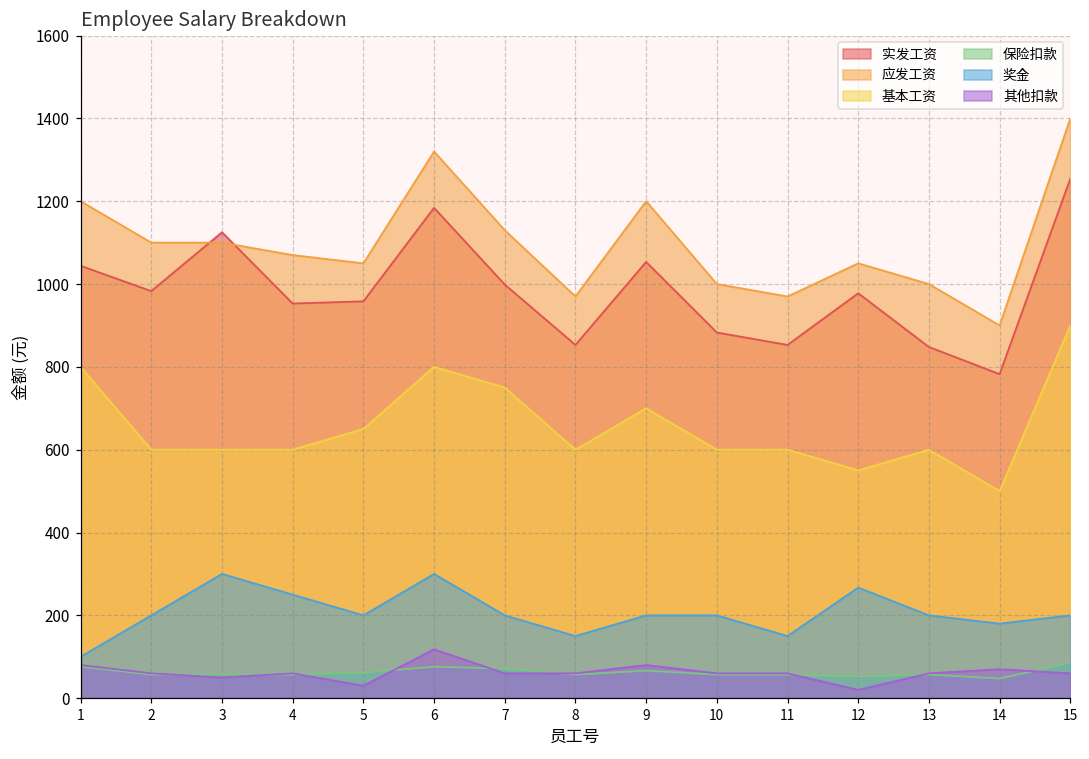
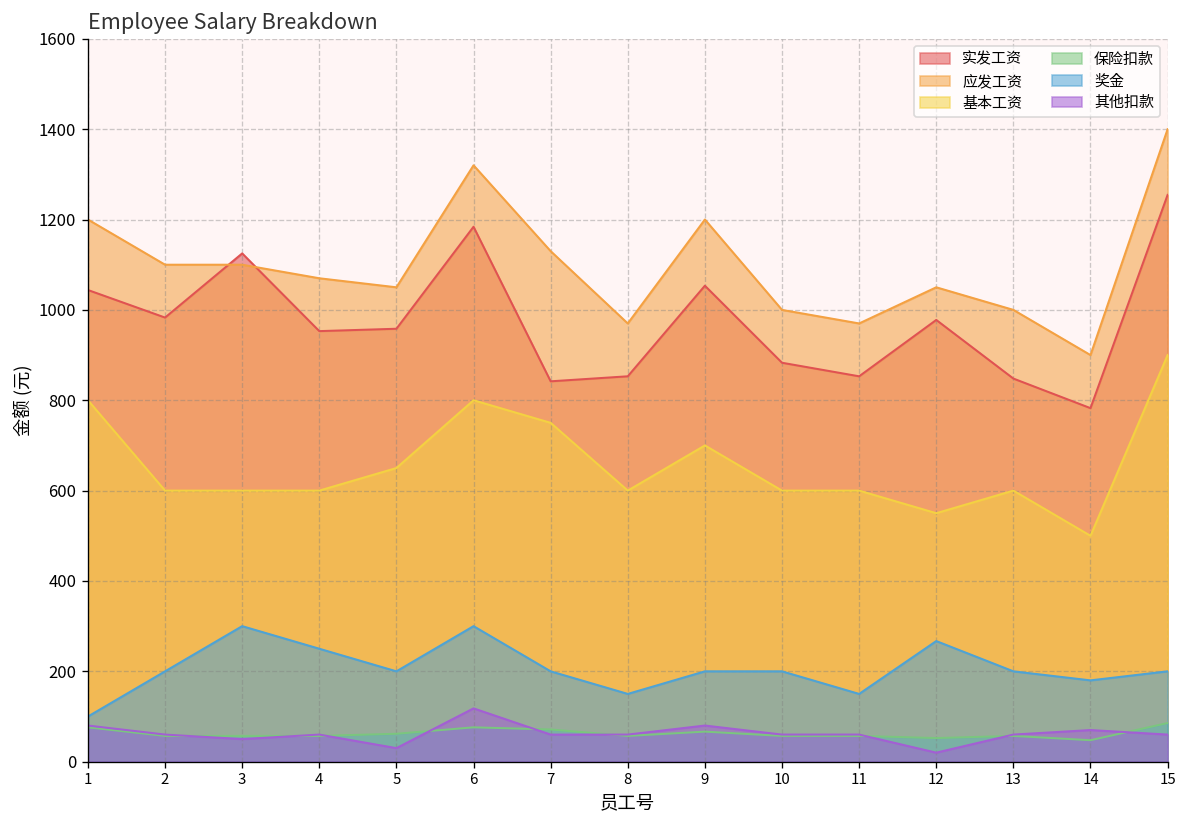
实发工资, 7: 1000 -> 840
